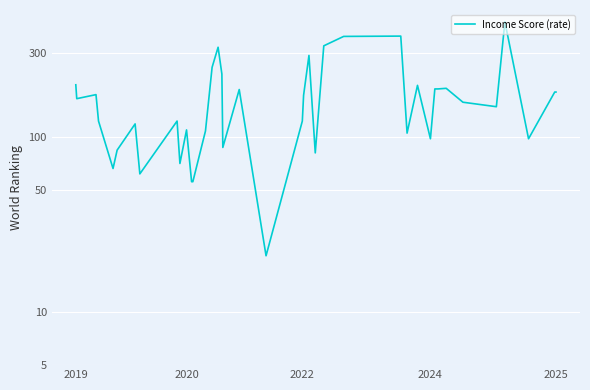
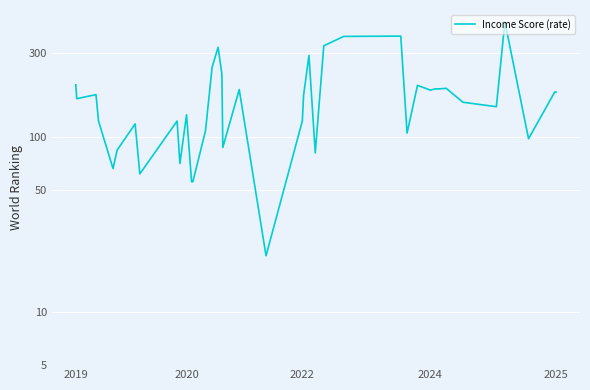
2020: 110 -> 130
2024: 100 -> 180
